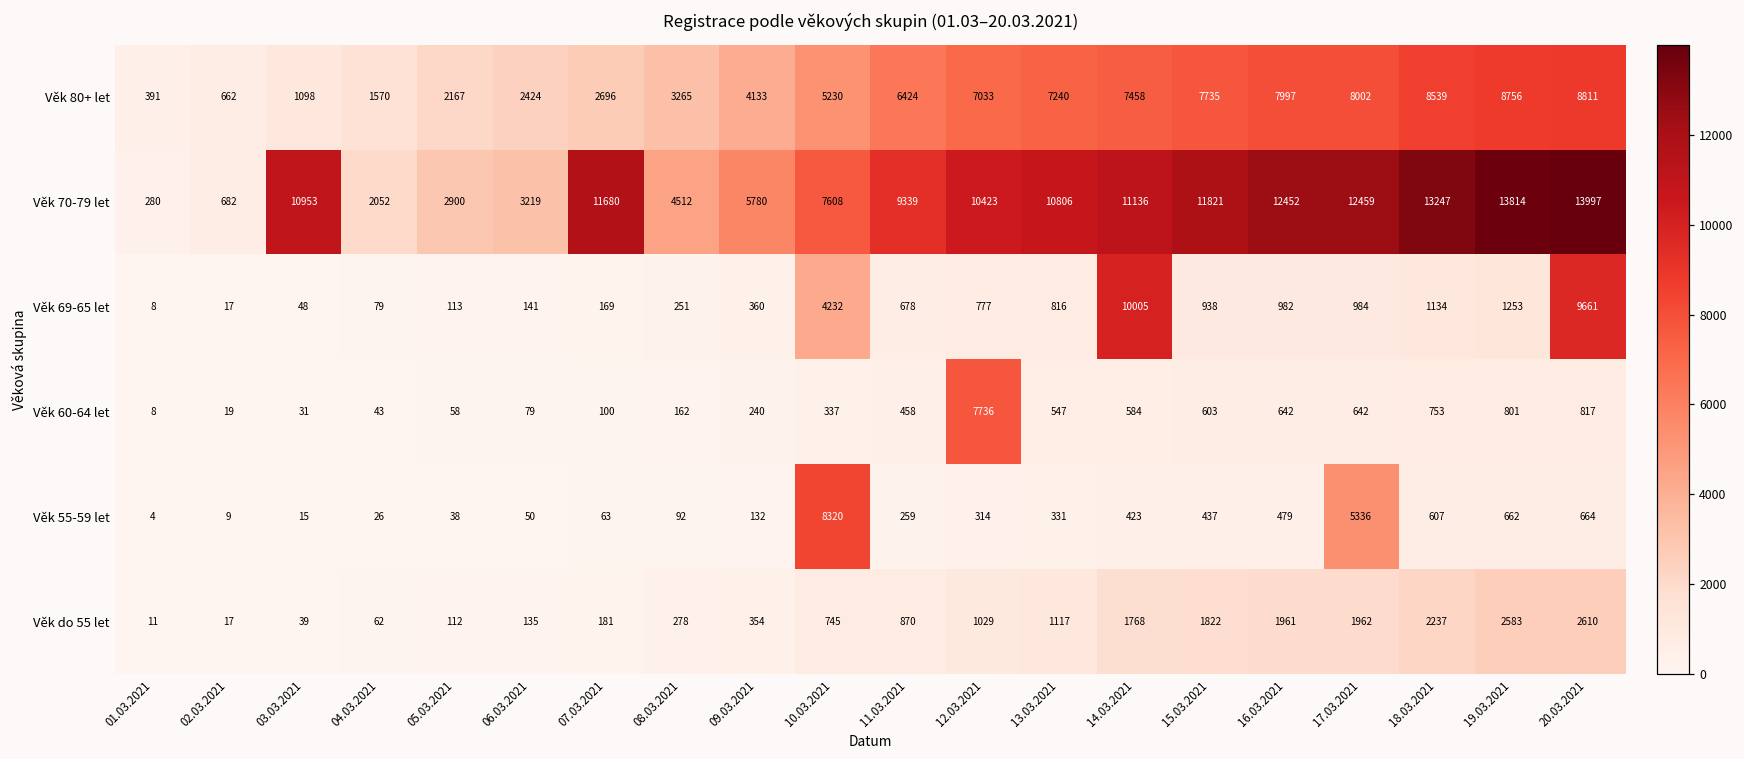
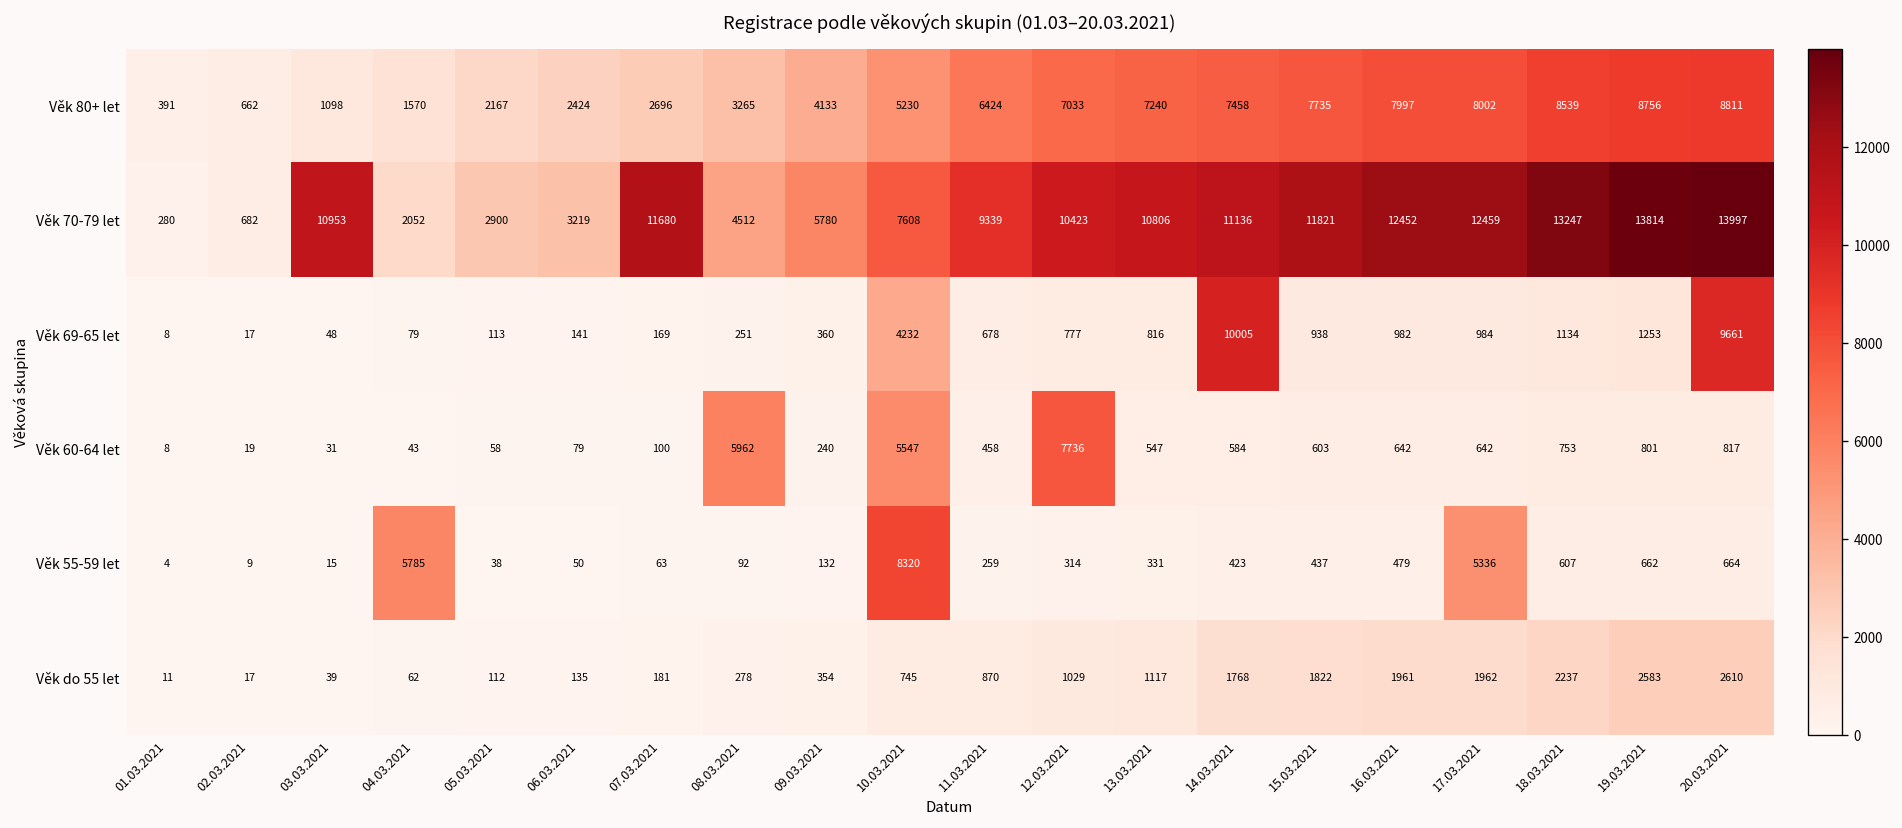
Věk 60-64 let, 08.03.2021: 162 -> 5962
Věk 60-64 let, 10.03.2021: 337 -> 5547
Věk 55-59 let, 04.03.2021: 26 -> 5785
